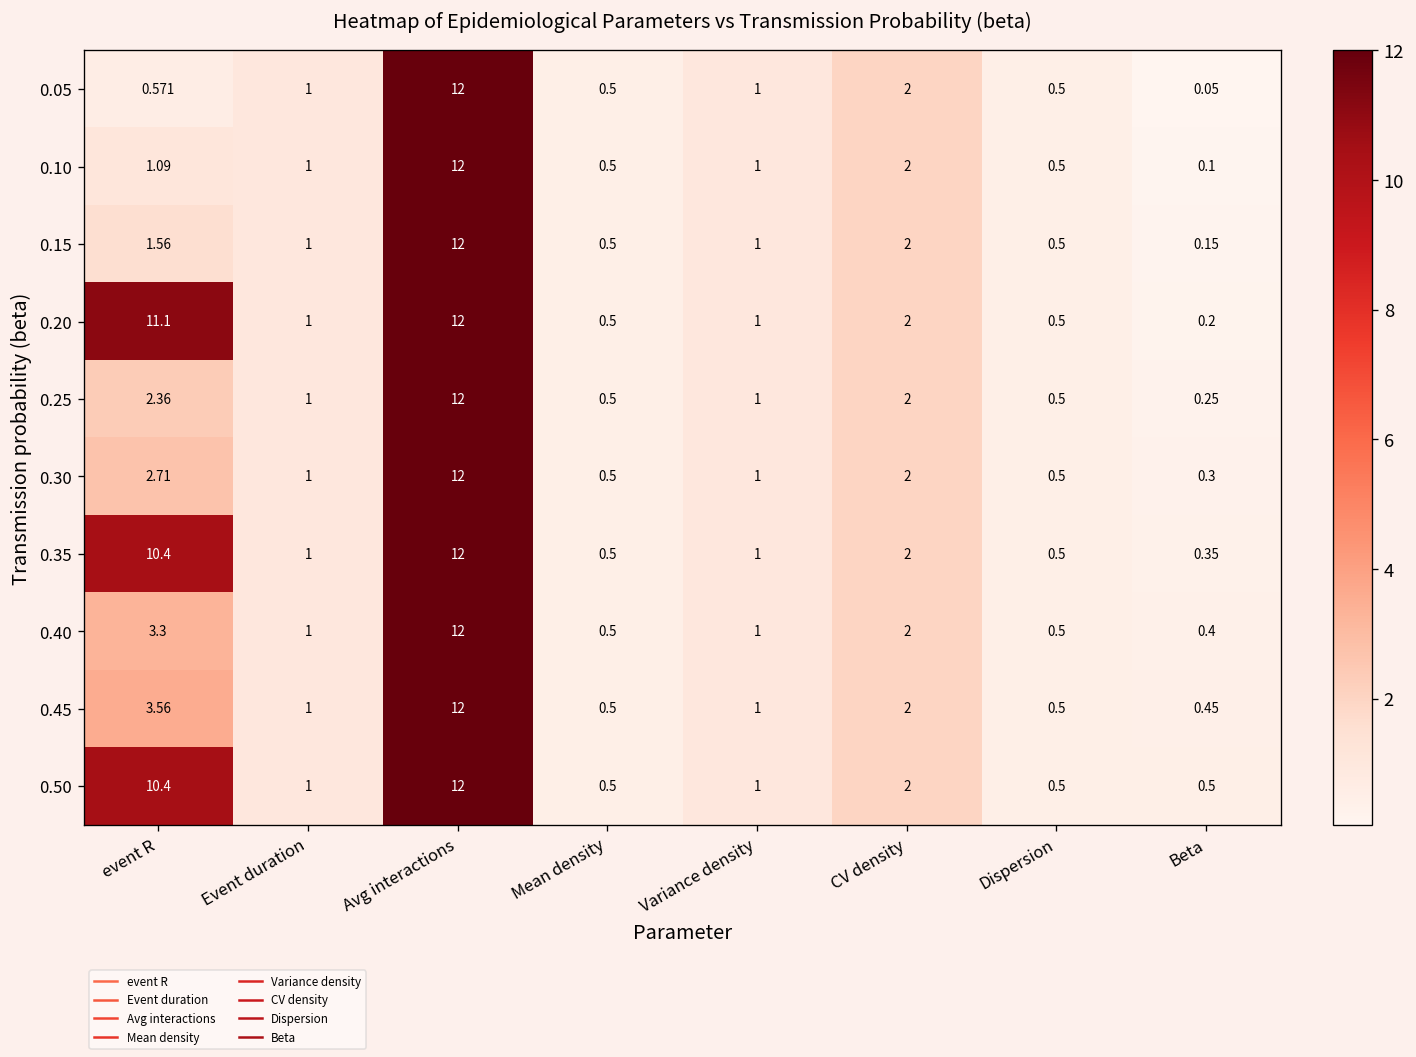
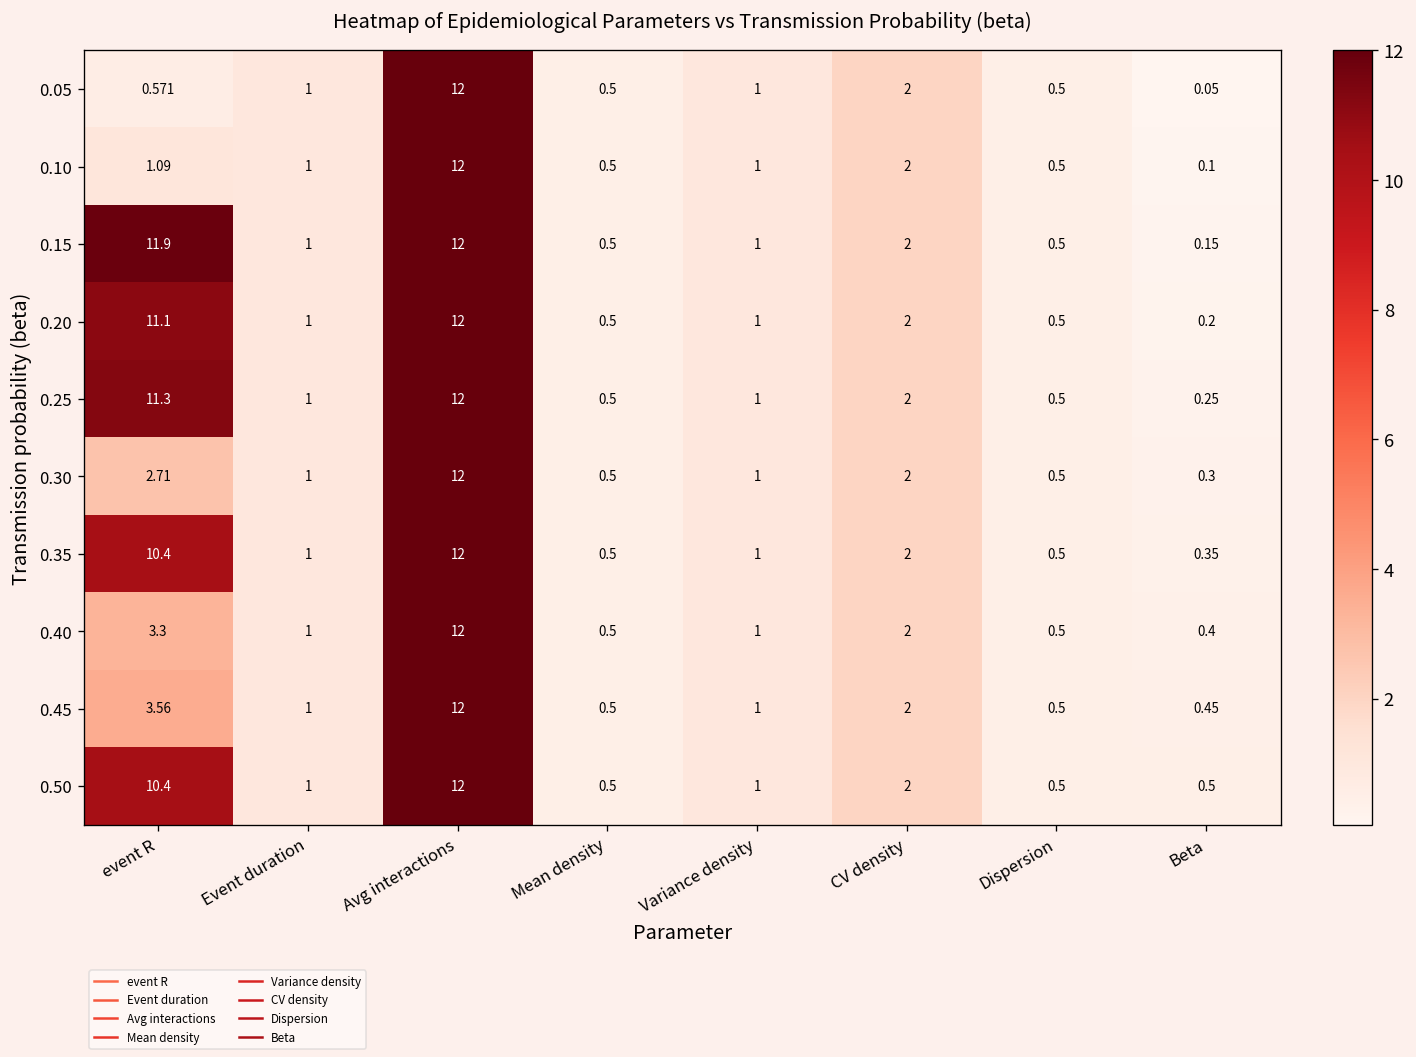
0.15, event R: 1.56 -> 11.9
0.25, event R: 2.36 -> 11.3
